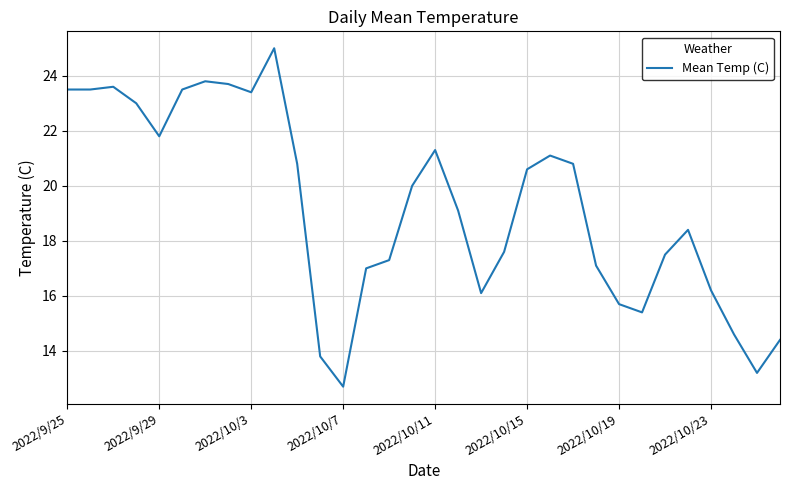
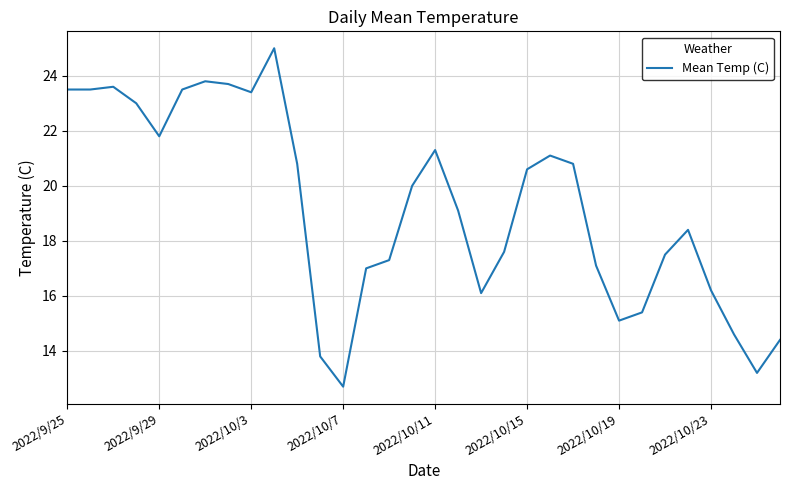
2022/10/19: 15.7 -> 15.1
